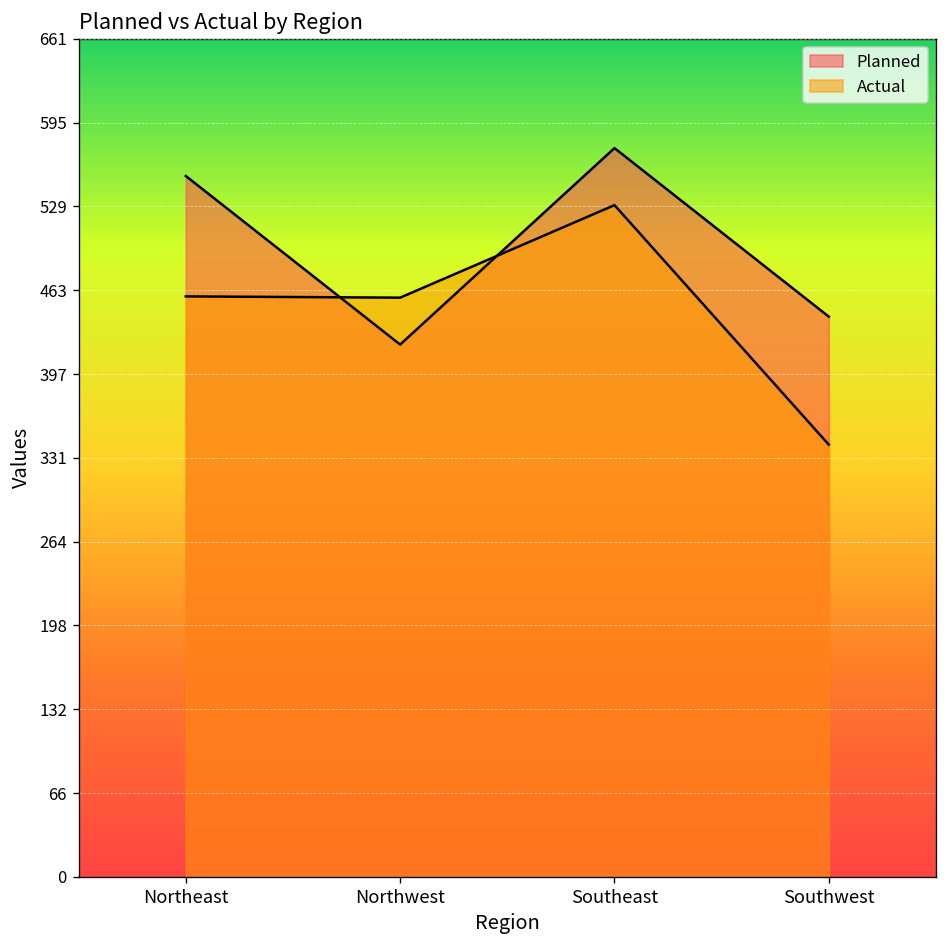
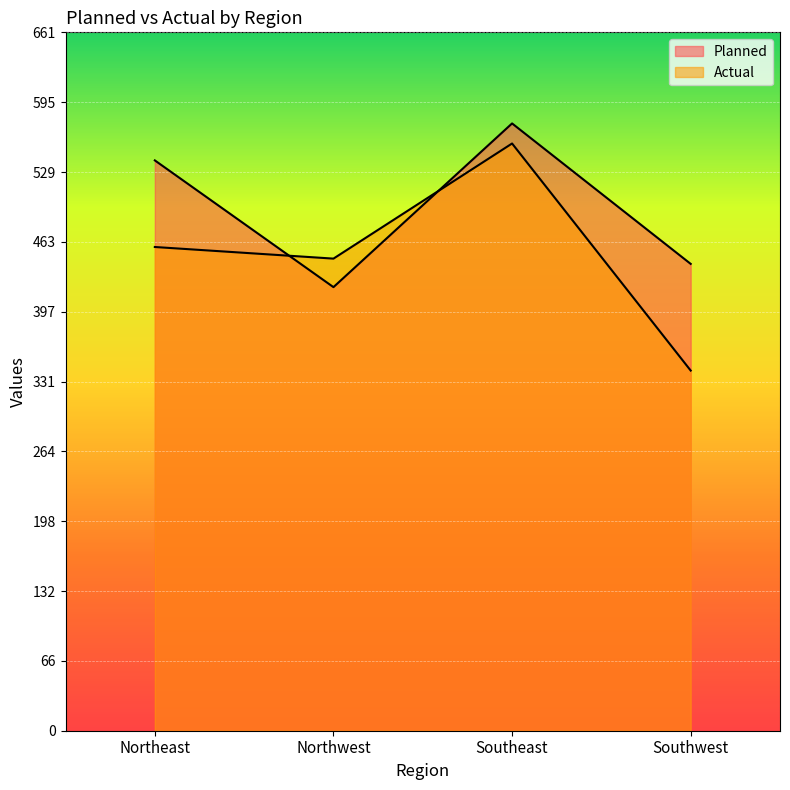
Planned, Northeast: 553 -> 540
Actual, Northwest: 457 -> 447
Actual, Southeast: 530 -> 556
